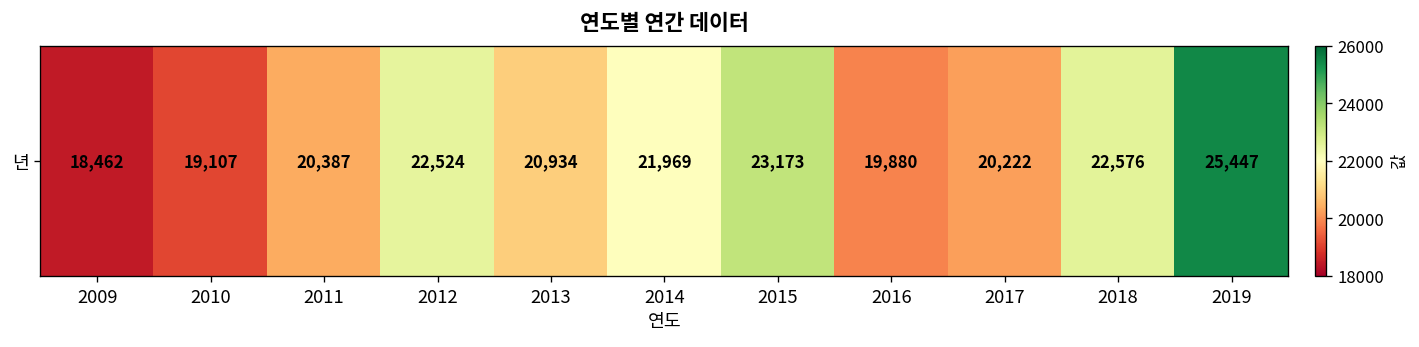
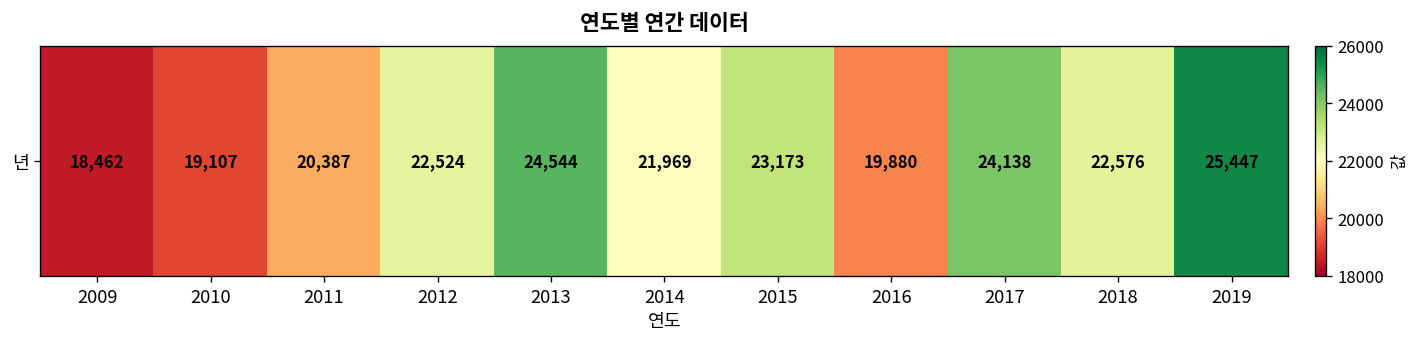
년, 2013: 20,934 -> 24,544
년, 2017: 20,222 -> 24,138
